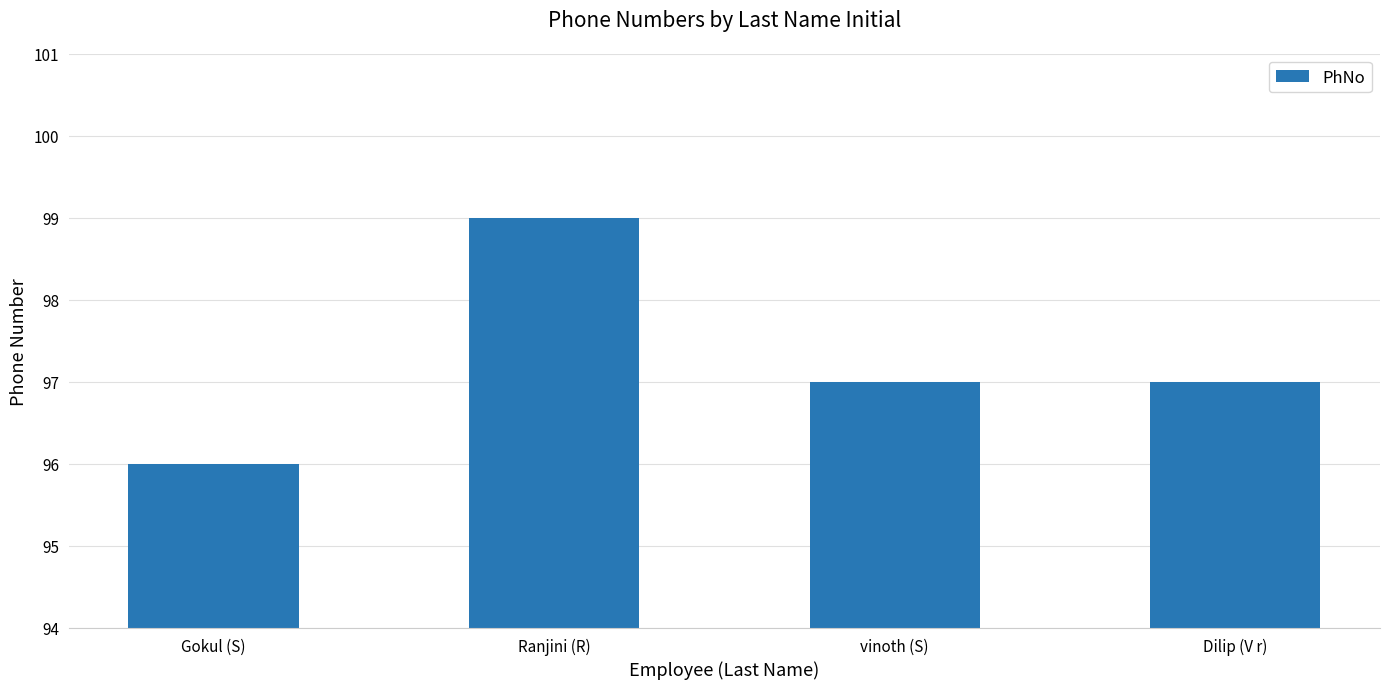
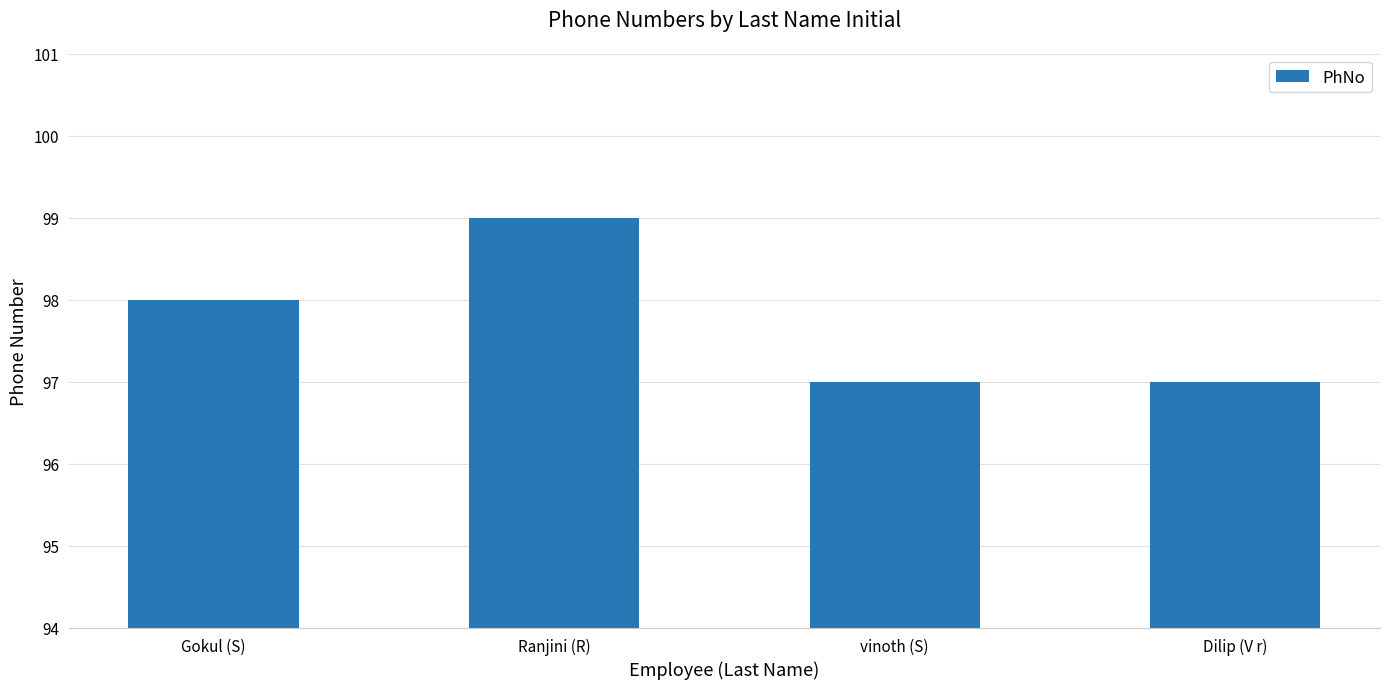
Gokul (S): 96 -> 98
